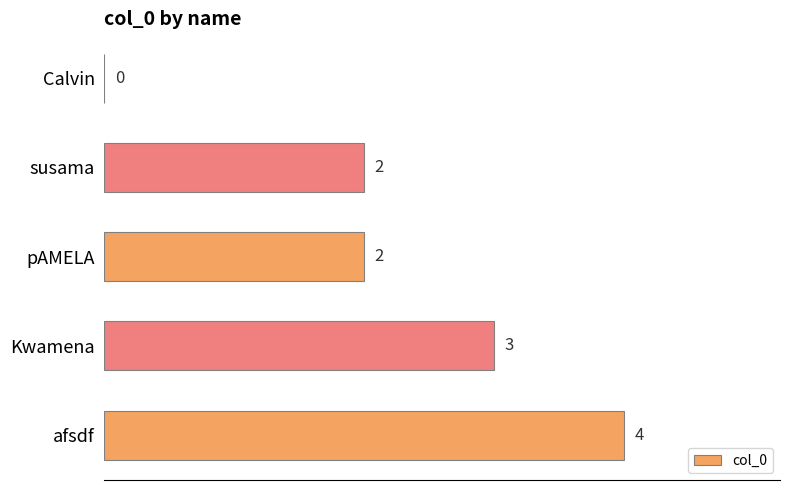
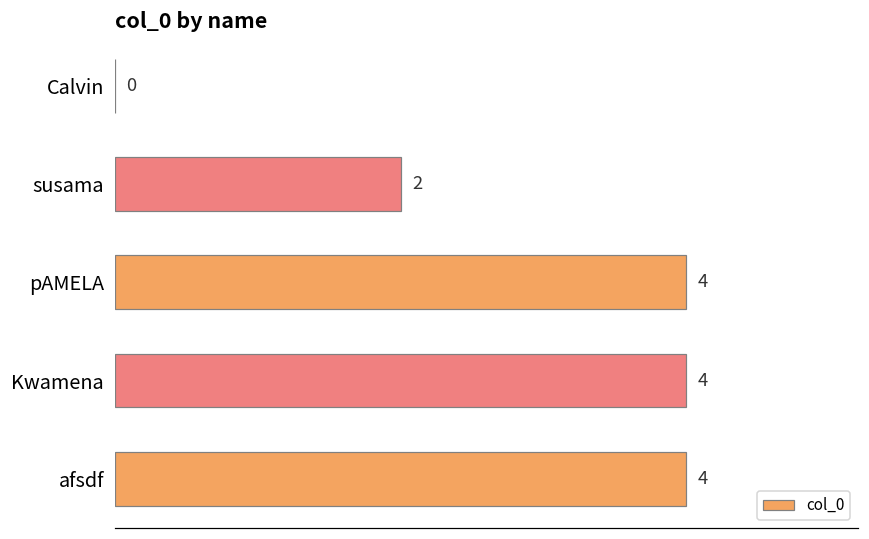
pAMELA: 2 -> 4
Kwamena: 3 -> 4
